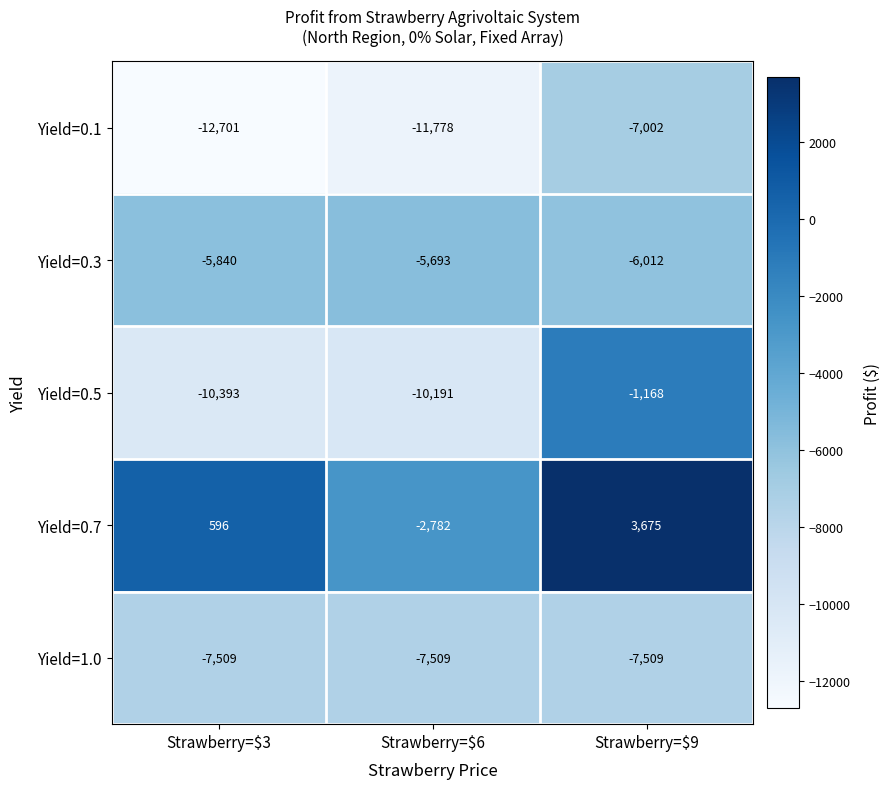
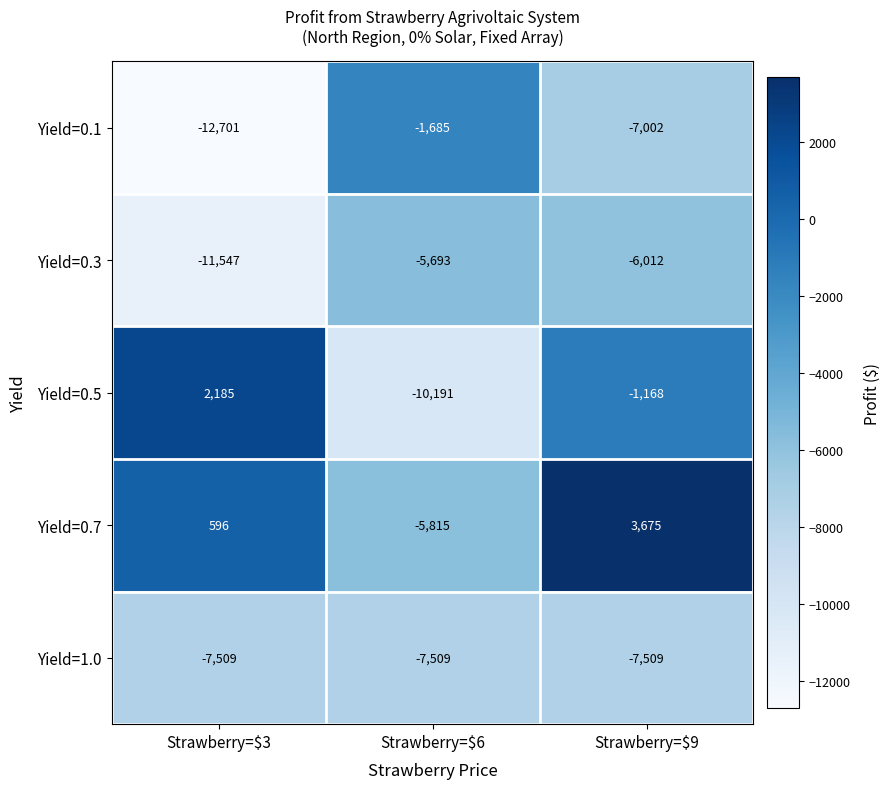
Yield=0.1, Strawberry=$6: -11,778 -> -1,685
Yield=0.3, Strawberry=$3: -5,840 -> -11,547
Yield=0.5, Strawberry=$3: -10,393 -> 2,185
Yield=0.7, Strawberry=$6: -2,782 -> -5,815
